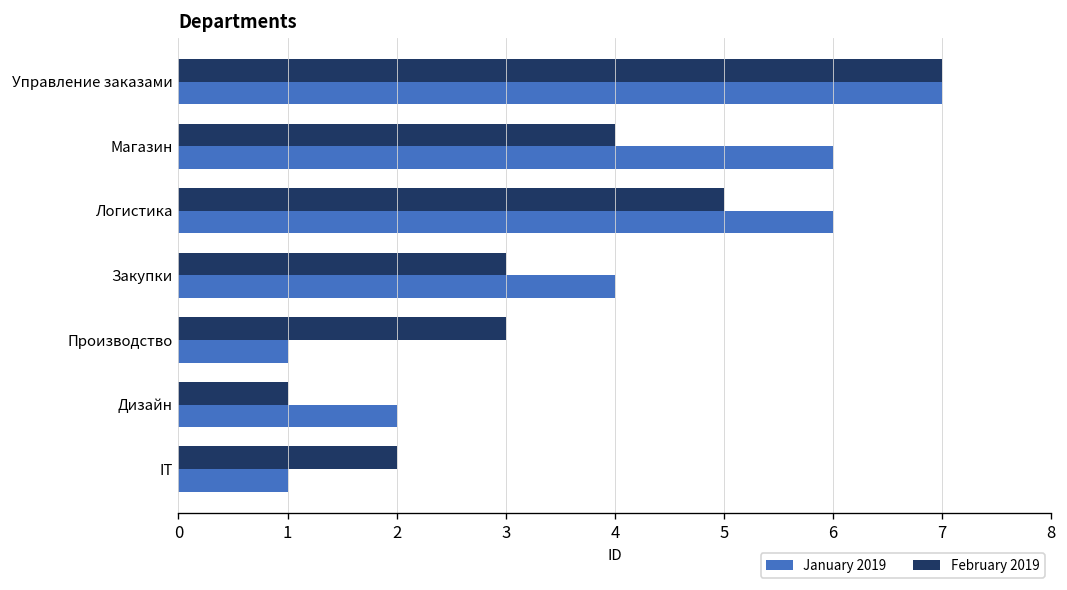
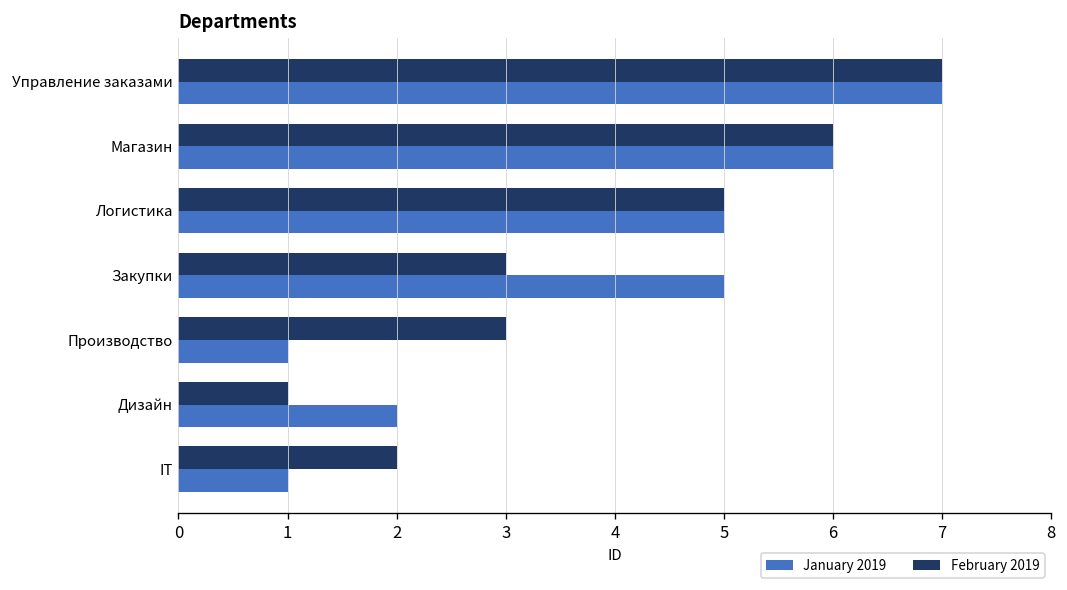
February 2019, Магазин: 4 -> 6
January 2019, Логистика: 6 -> 5
January 2019, Закупки: 4 -> 5
